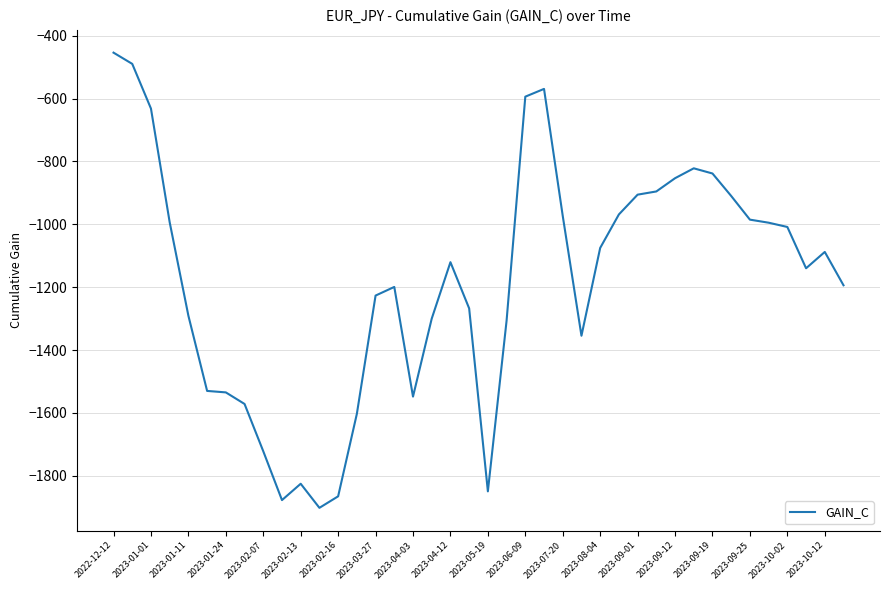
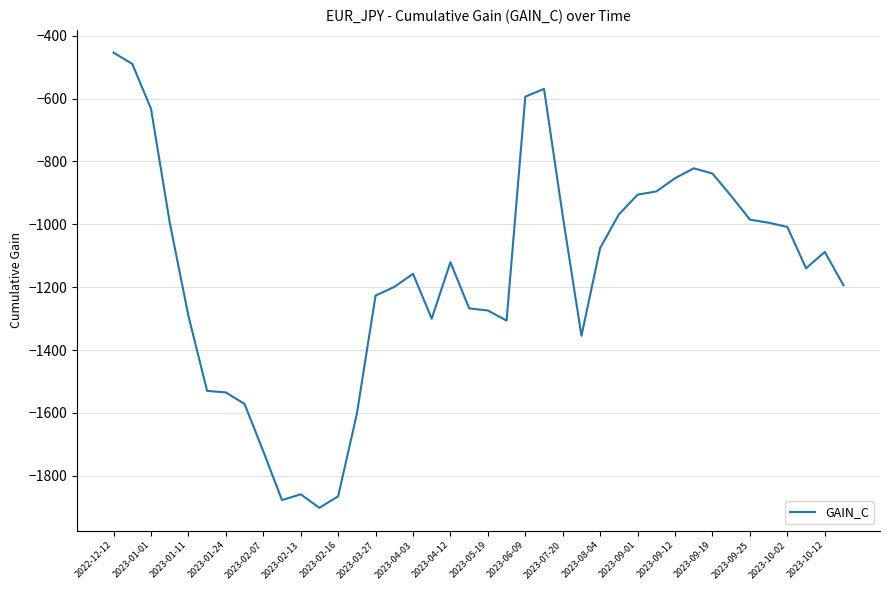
2023-02-13: -1830 -> -1860
2023-04-03: -1550 -> -1160
2023-05-19: -1850 -> -1270
